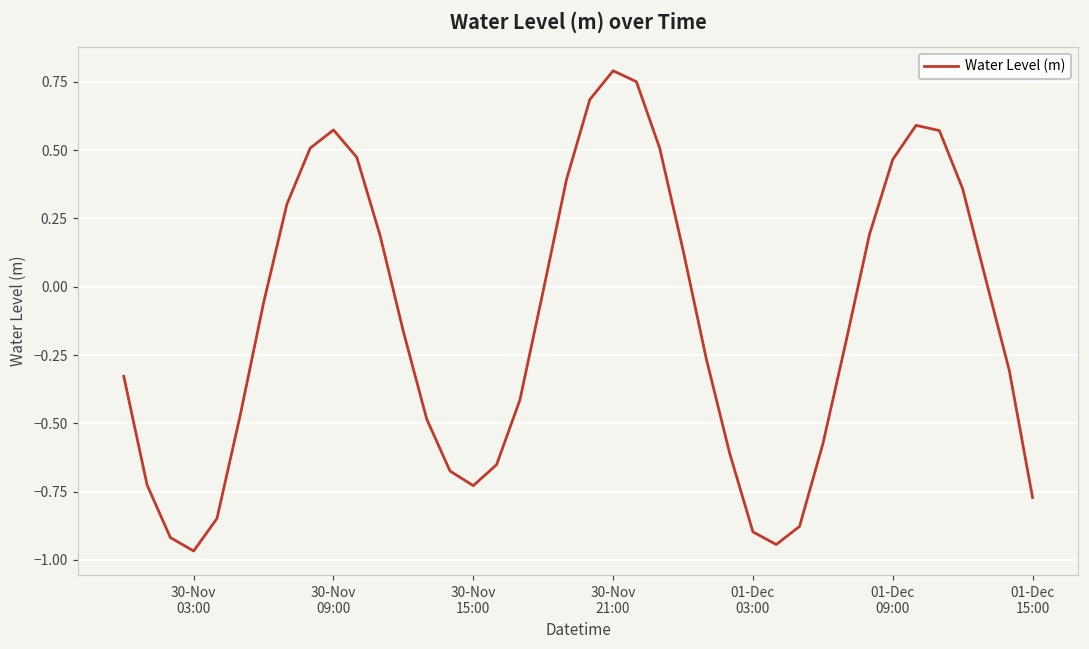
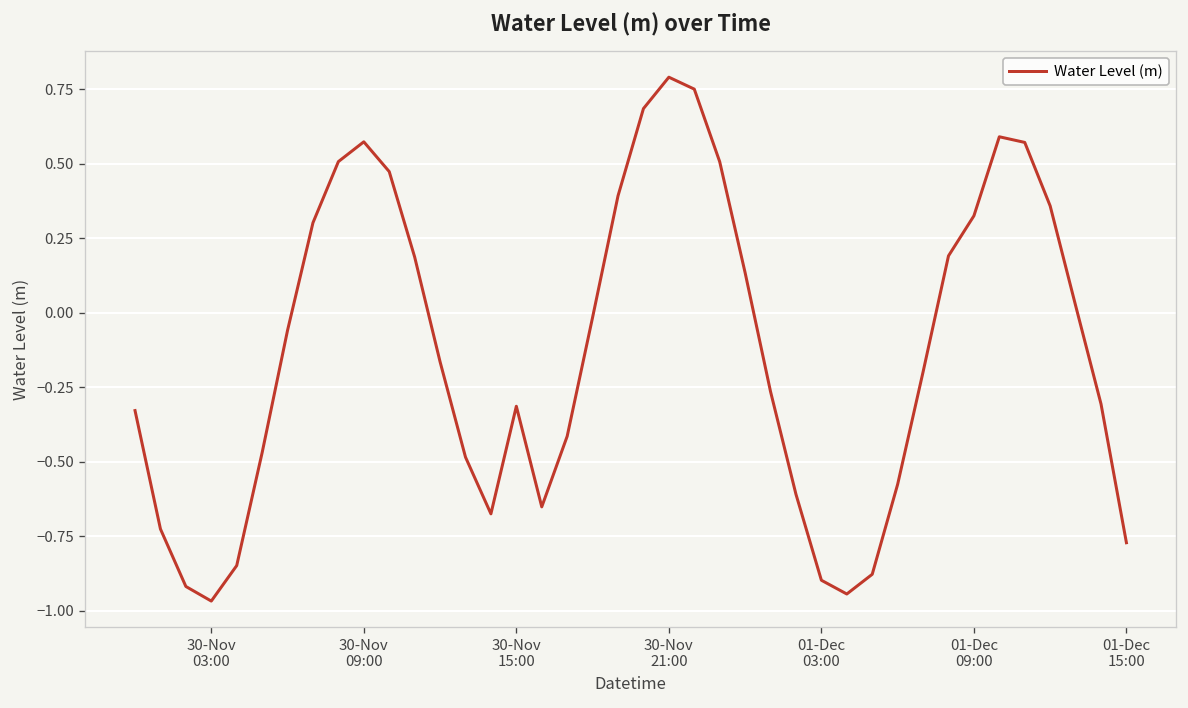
30-Nov 15:00: -0.73 -> -0.31
01-Dec 09:00: 0.47 -> 0.33
